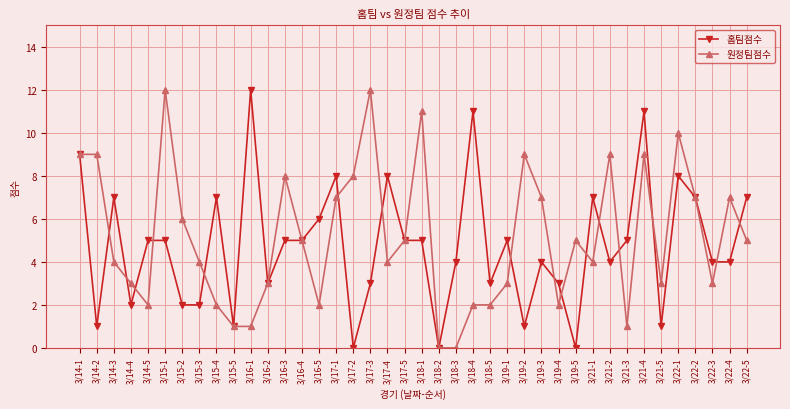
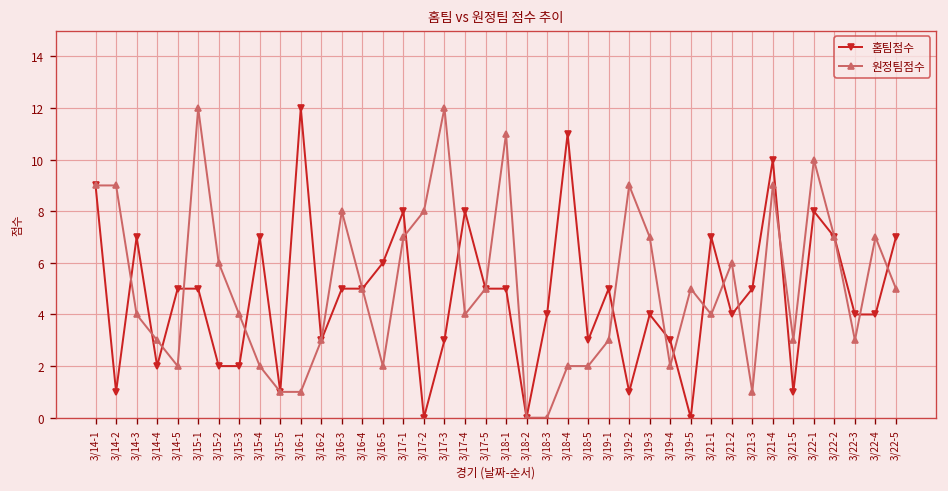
원정팀점수, 3/21-2: 9 -> 6
홈팀점수, 3/21-4: 11 -> 10
